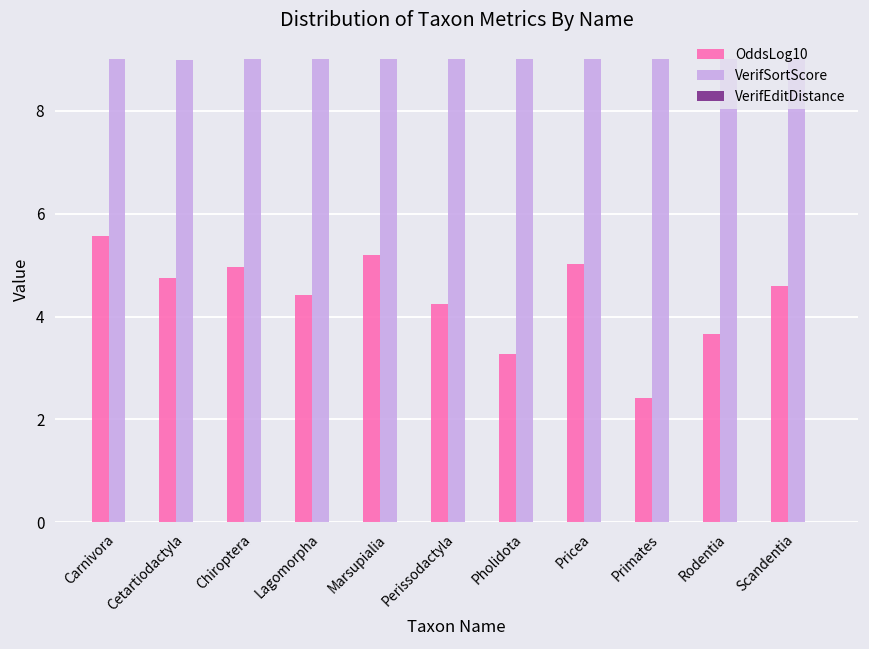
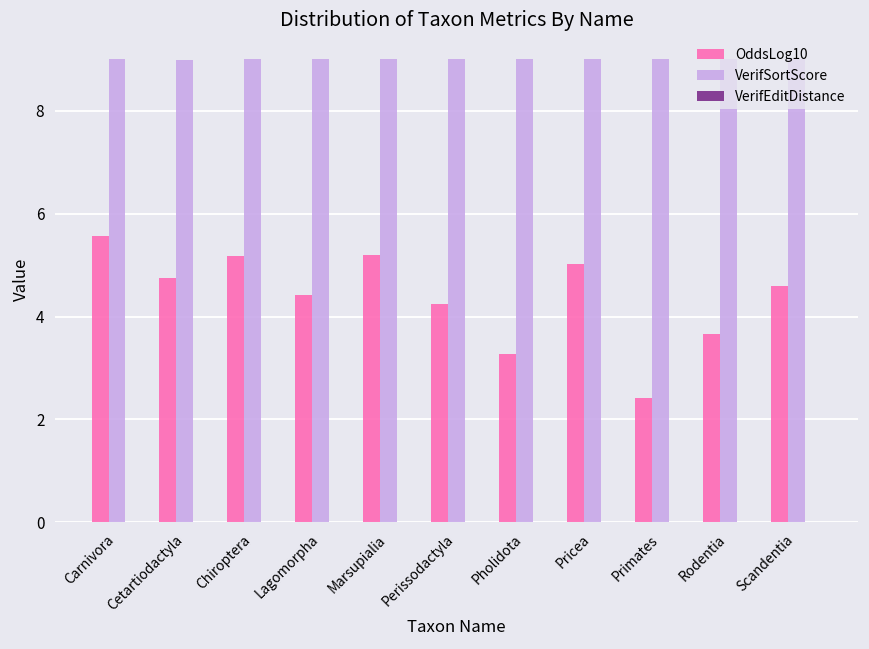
OddsLog10, Chiroptera: 5.0 -> 5.2
